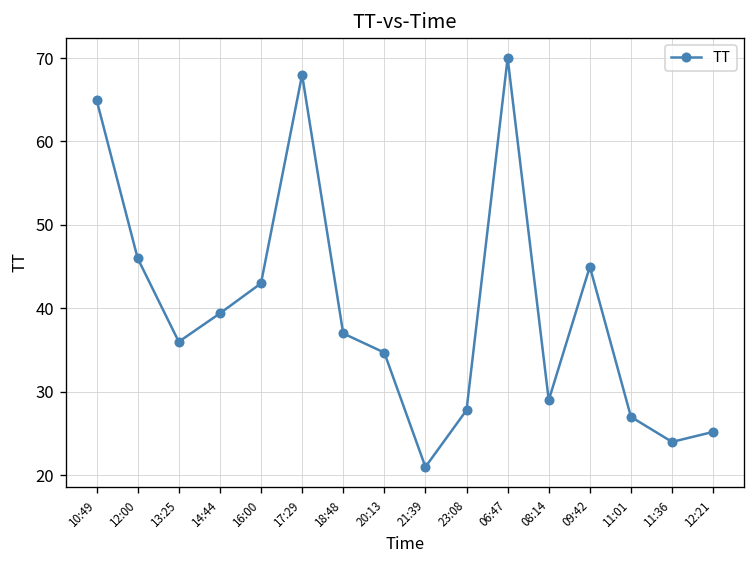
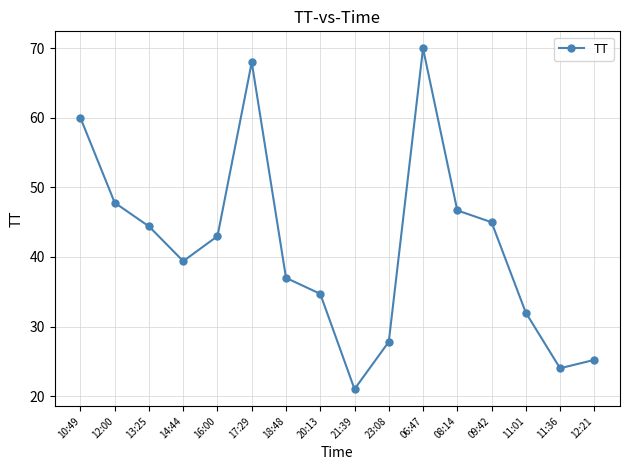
10:49: 65 -> 60
12:00: 46 -> 48
13:25: 36 -> 44
08:14: 29 -> 47
11:01: 27 -> 32
